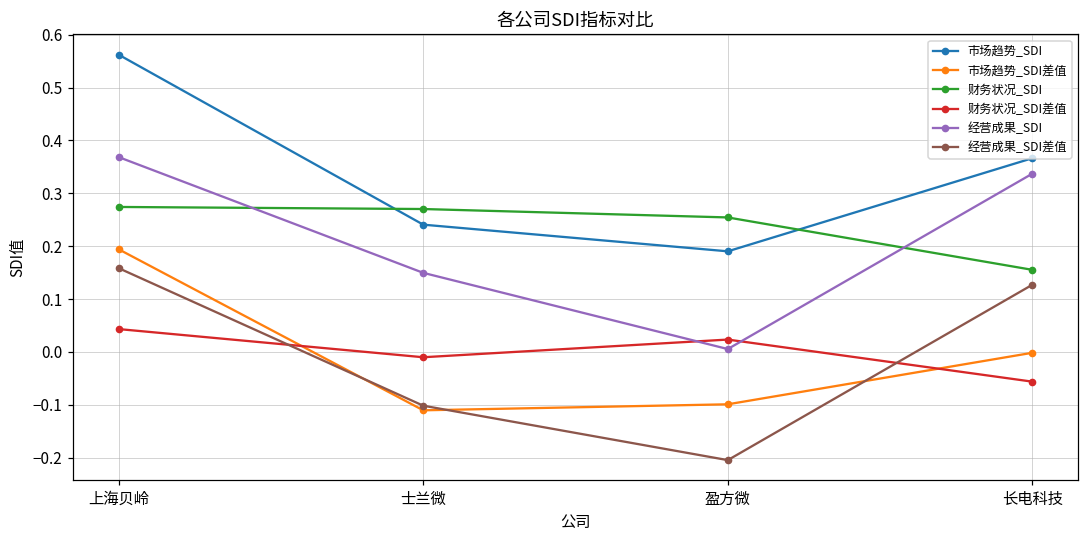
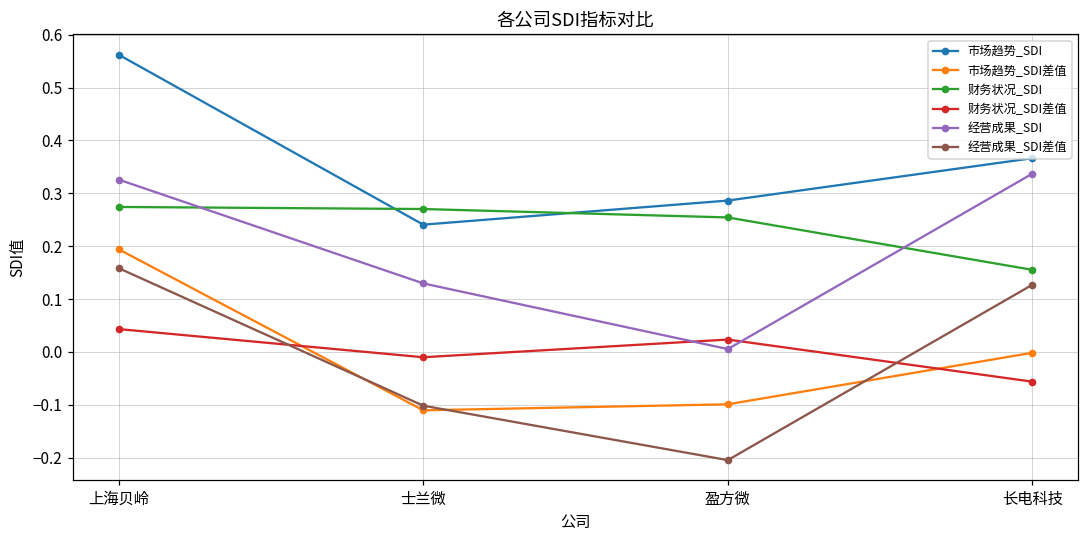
经营成果_SDI, 上海贝岭: 0.37 -> 0.33
经营成果_SDI, 士兰微: 0.15 -> 0.13
市场趋势_SDI, 盈方微: 0.19 -> 0.29
